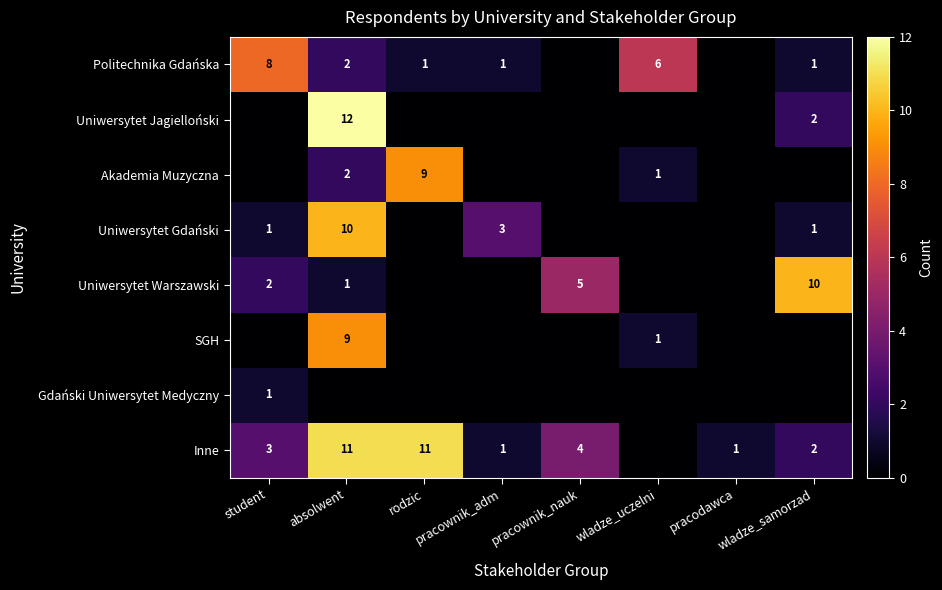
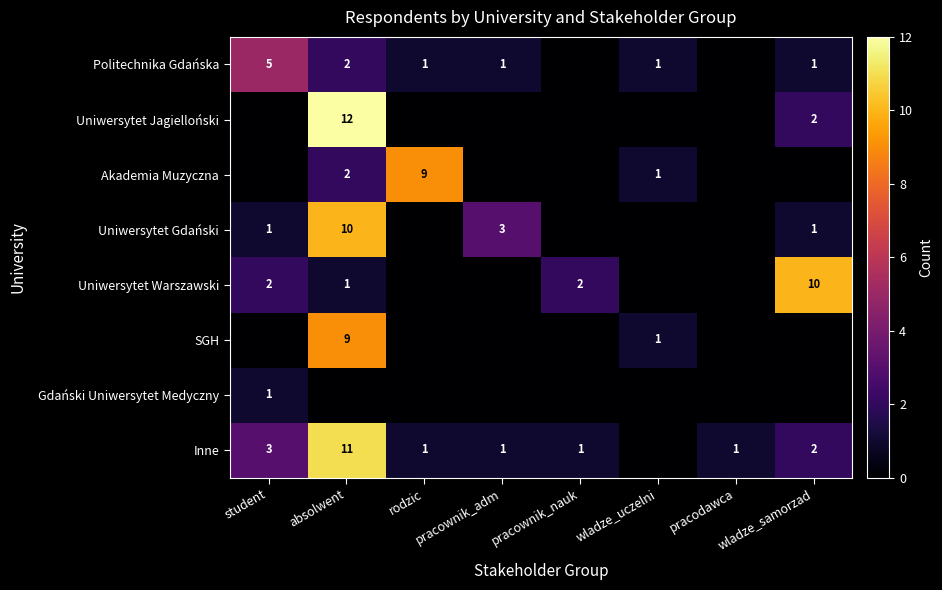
Politechnika Gdańska, student: 8 -> 5
Politechnika Gdańska, wladze_uczelni: 6 -> 1
Uniwersytet Warszawski, pracownik_nauk: 5 -> 2
Inne, rodzic: 11 -> 1
Inne, pracownik_nauk: 4 -> 1
